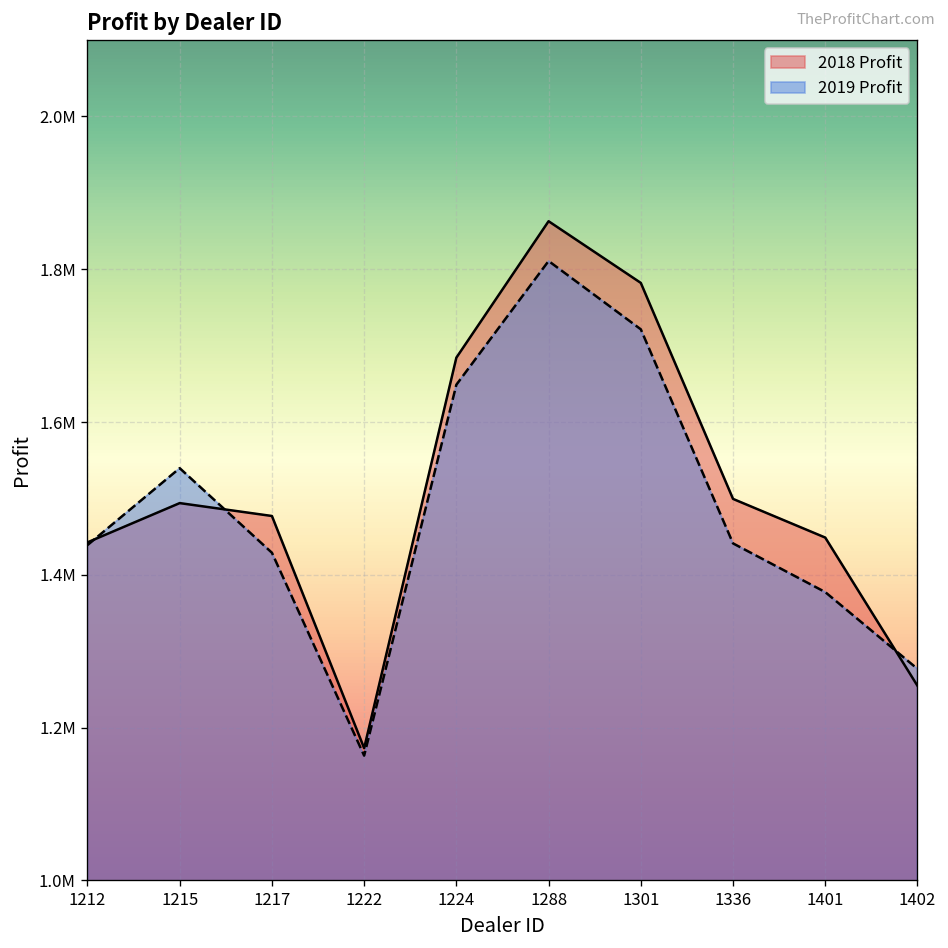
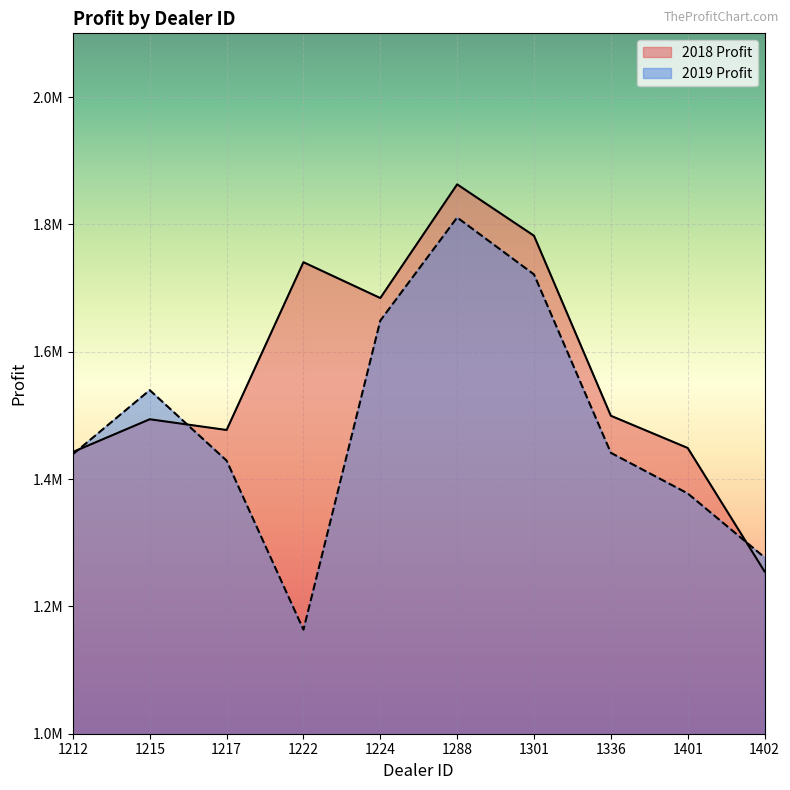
2018 Profit, 1222: 1170000 -> 1740000
